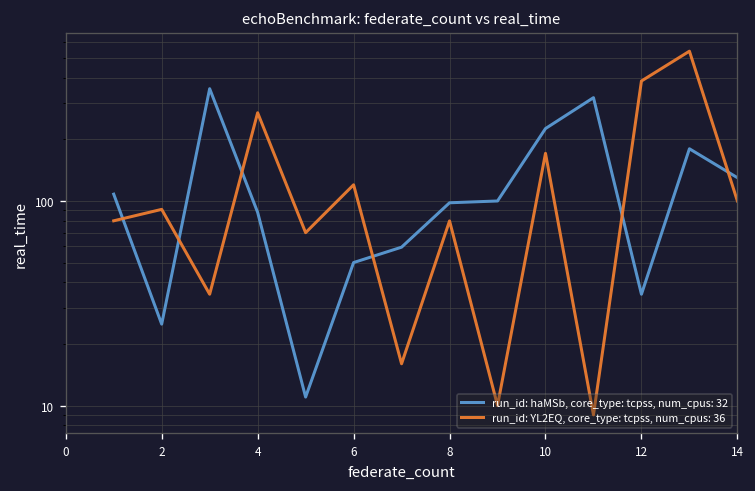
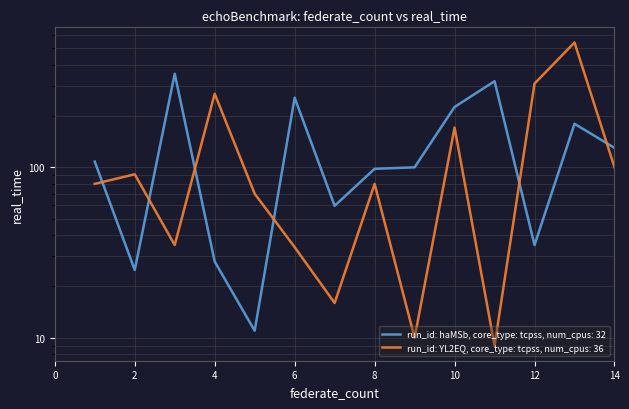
run_id: haMSb, core_type: tcpss, num_cpus: 32, 4: 90 -> 28
run_id: haMSb, core_type: tcpss, num_cpus: 32, 6: 50 -> 260
run_id: YL2EQ, core_type: tcpss, num_cpus: 36, 6: 120 -> 34
run_id: YL2EQ, core_type: tcpss, num_cpus: 36, 12: 390 -> 310
